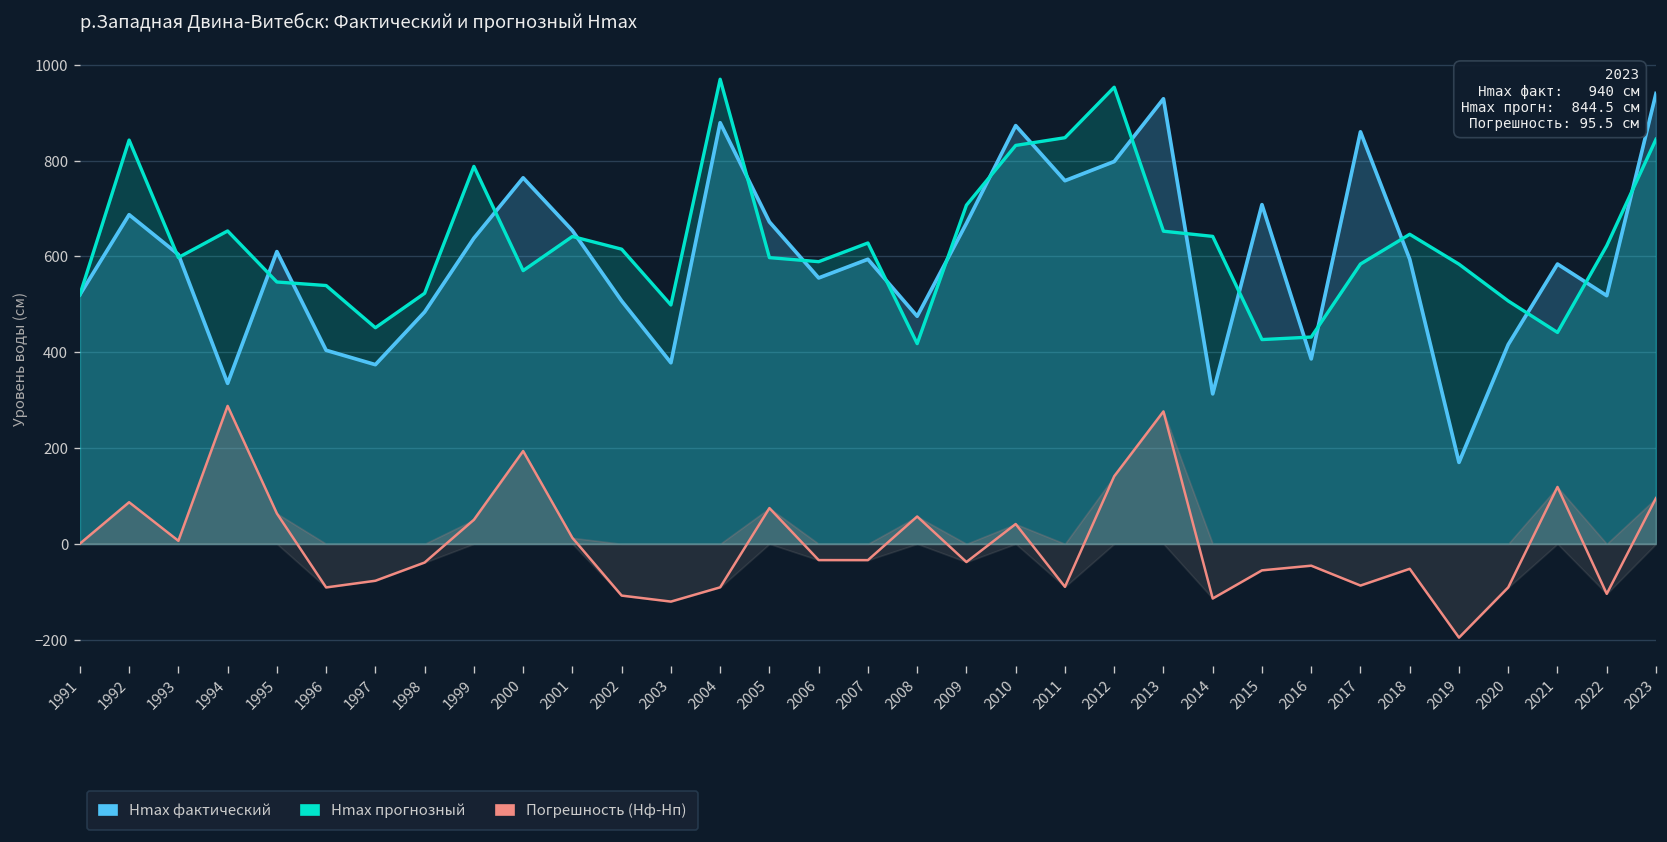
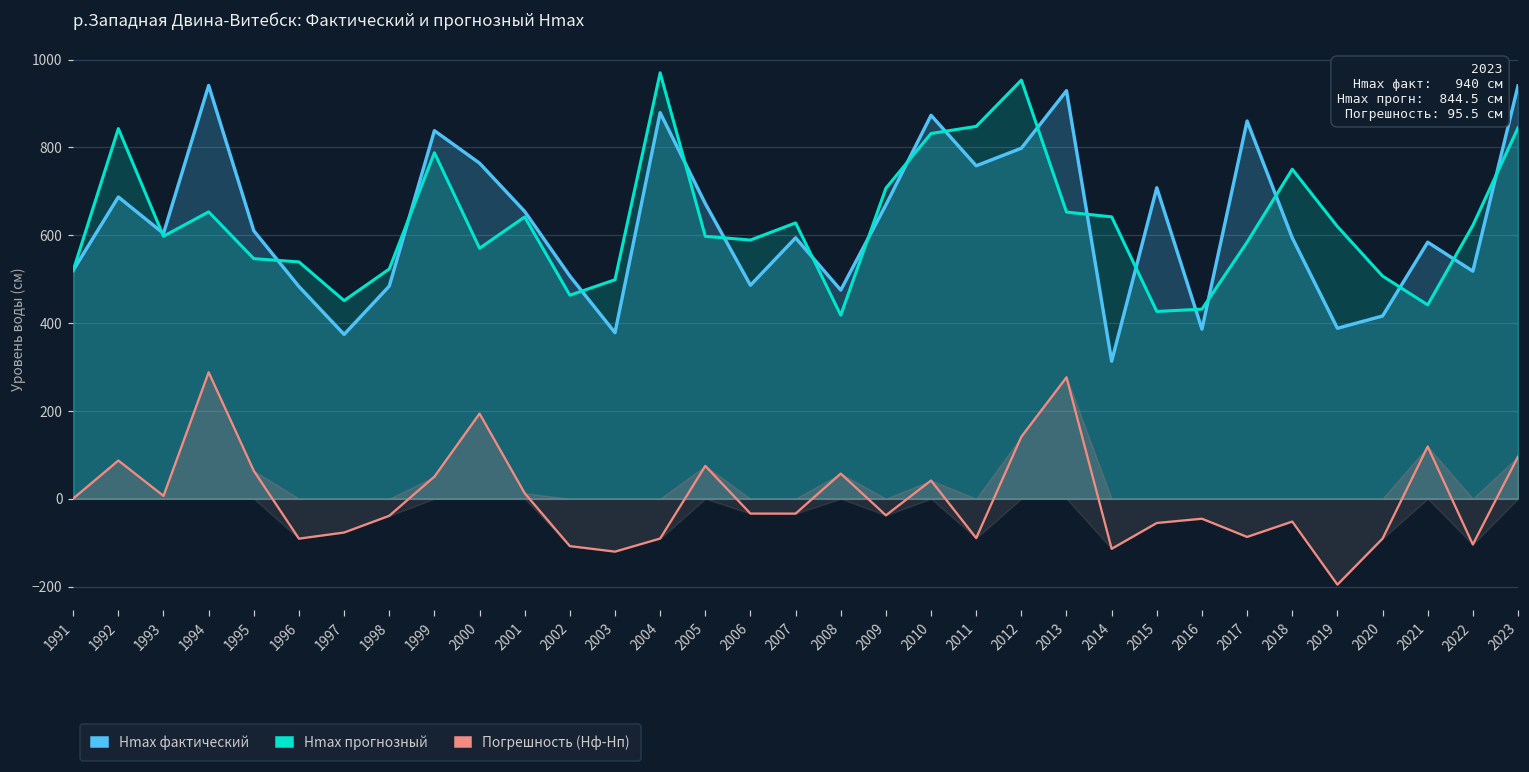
Hmax фактический, 1994: 340 -> 940
Hmax фактический, 1996: 400 -> 480
Hmax фактический, 1999: 640 -> 840
Hmax прогнозный, 2002: 620 -> 460
Hmax фактический, 2006: 560 -> 490
Hmax прогнозный, 2018: 650 -> 750
Hmax фактический, 2019: 170 -> 390
Hmax прогнозный, 2019: 580 -> 620
